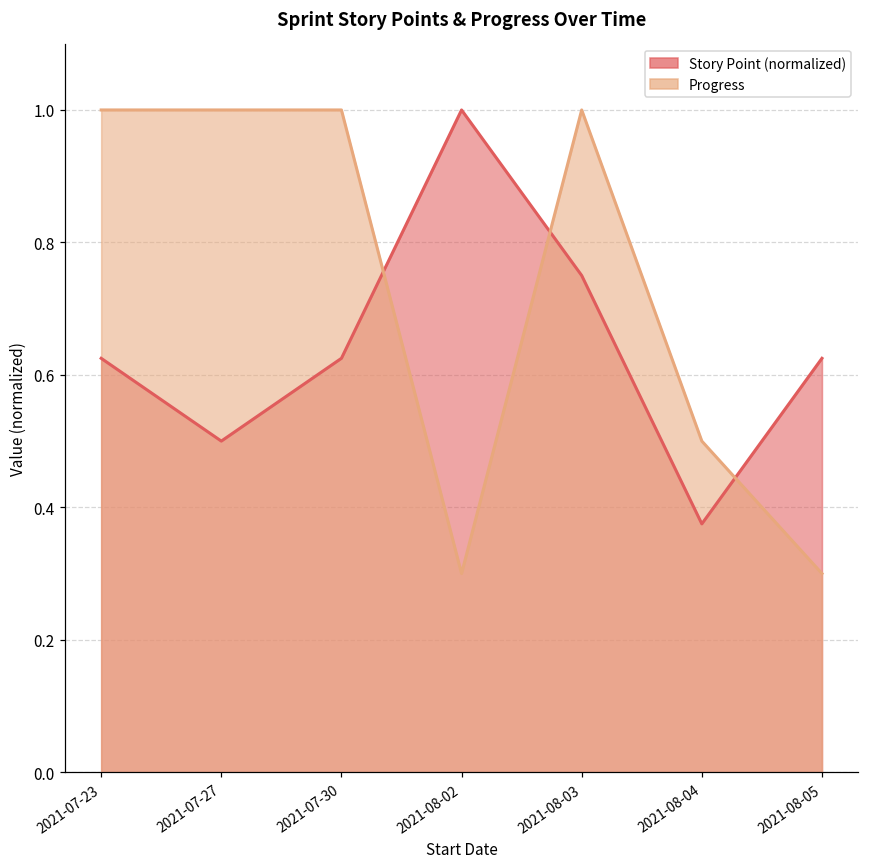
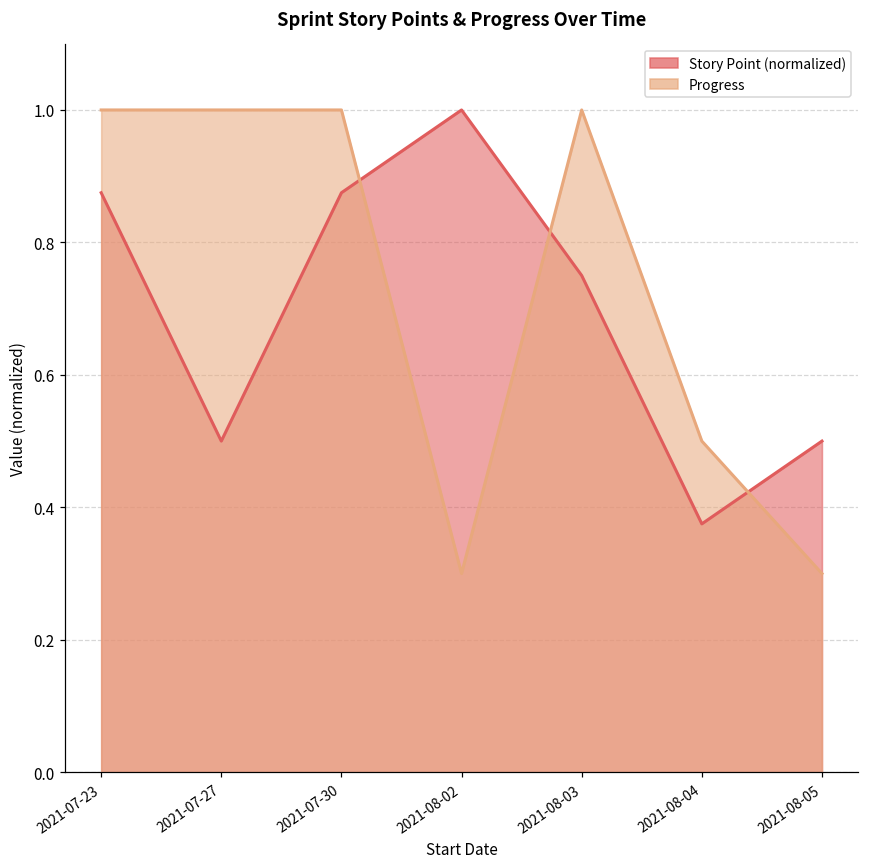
Story Point (normalized), 2021-07-23: 0.63 -> 0.88
Story Point (normalized), 2021-07-30: 0.63 -> 0.88
Story Point (normalized), 2021-08-05: 0.63 -> 0.50
